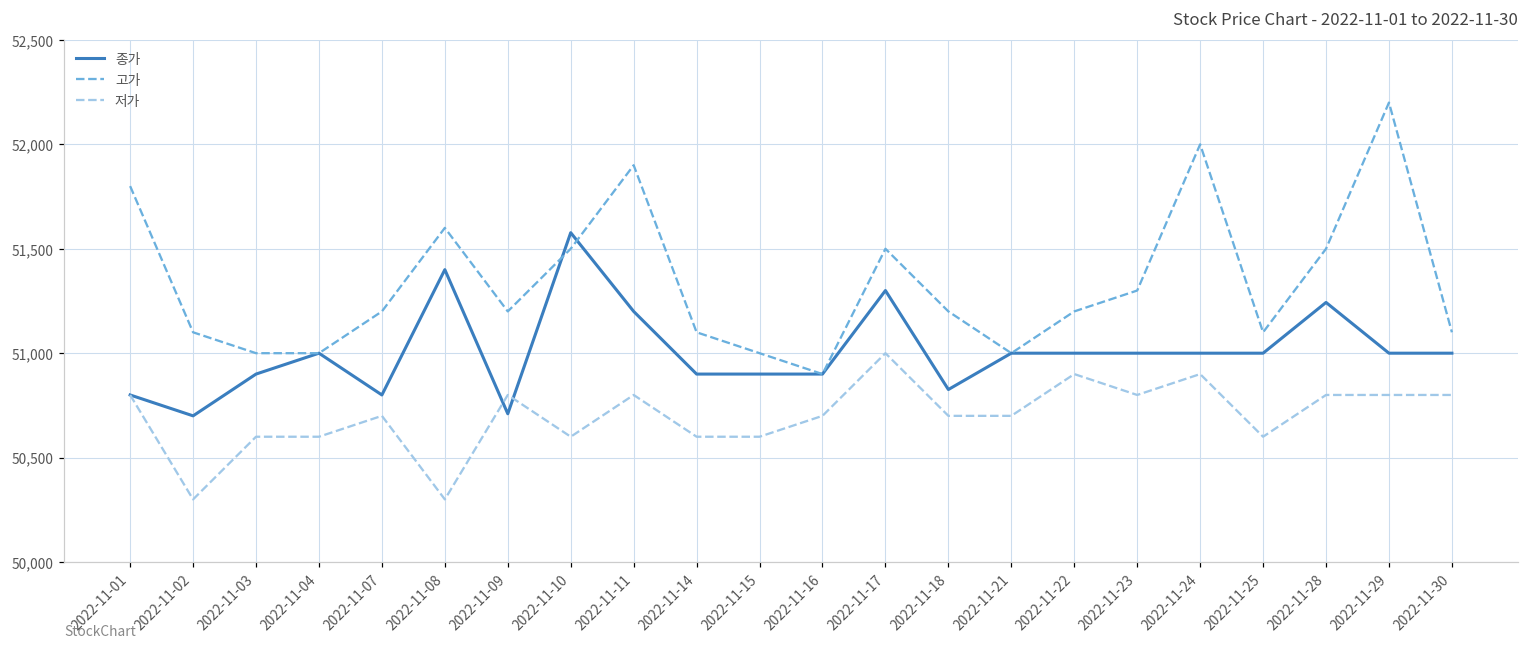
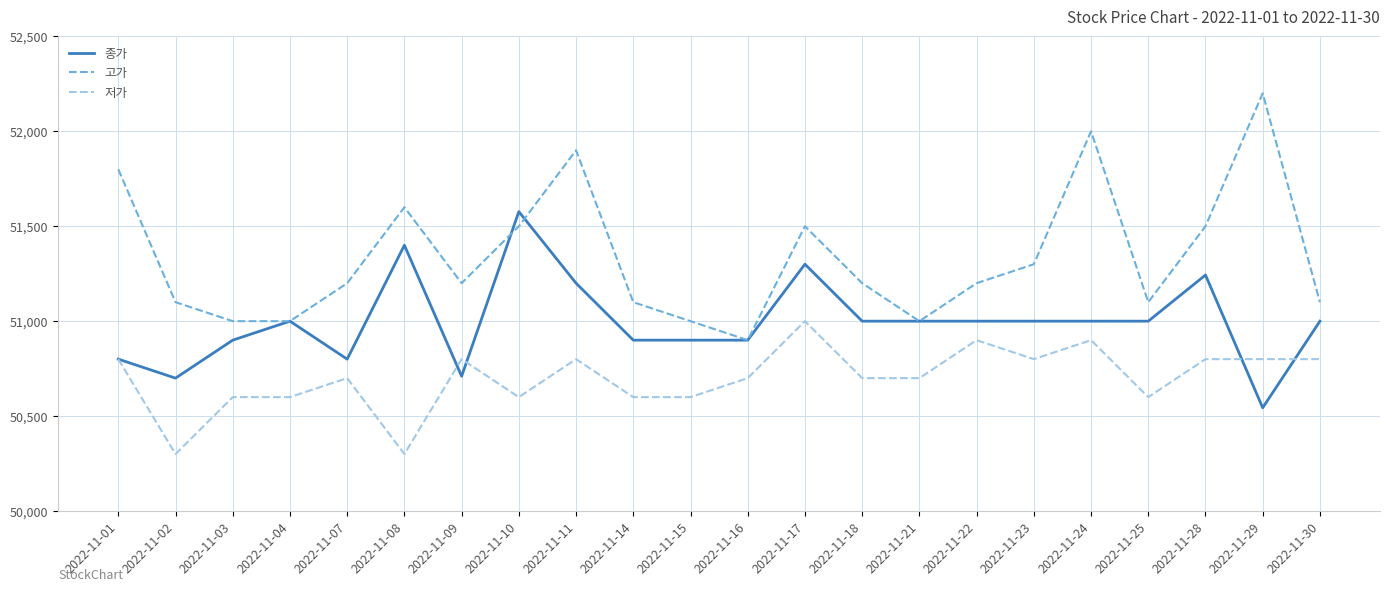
종가, 2022-11-18: 50,830 -> 51,000
종가, 2022-11-29: 51,000 -> 50,540
